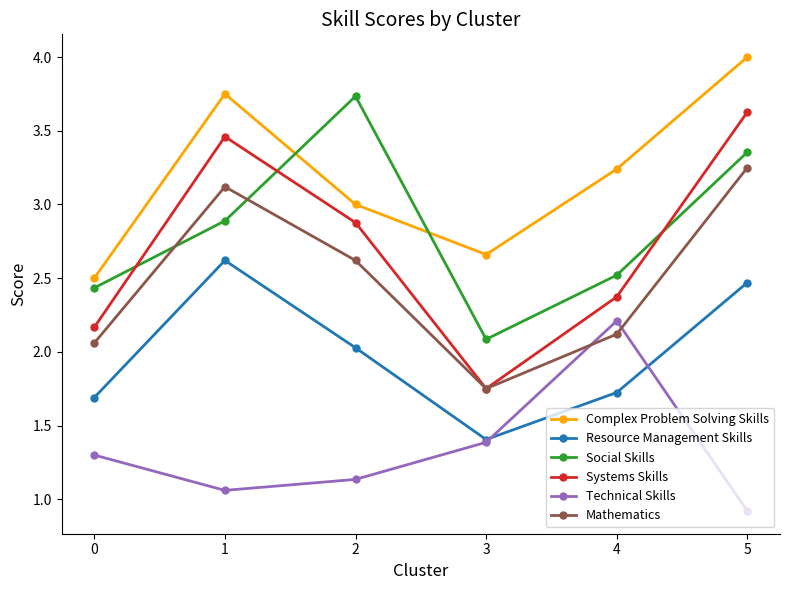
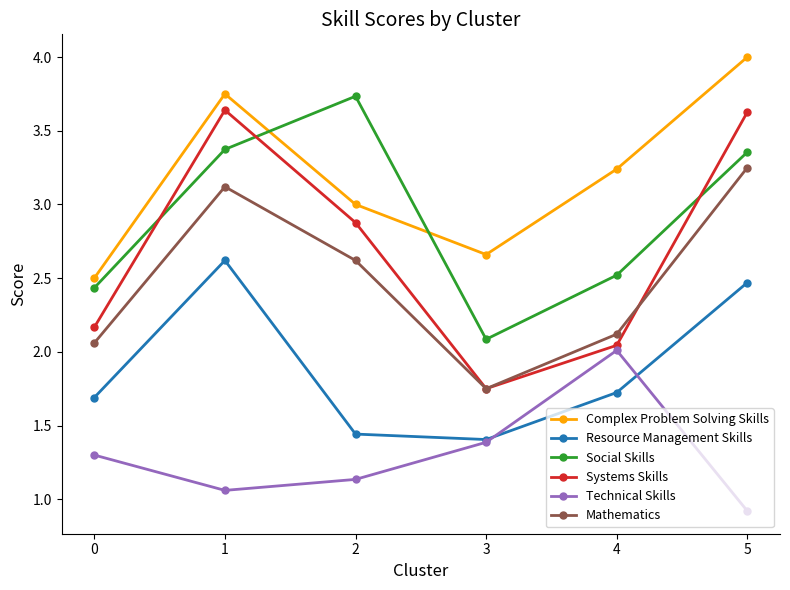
Social Skills, 1: 2.89 -> 3.37
Systems Skills, 1: 3.46 -> 3.64
Resource Management Skills, 2: 2.03 -> 1.44
Systems Skills, 4: 2.37 -> 2.04
Technical Skills, 4: 2.21 -> 2.01
